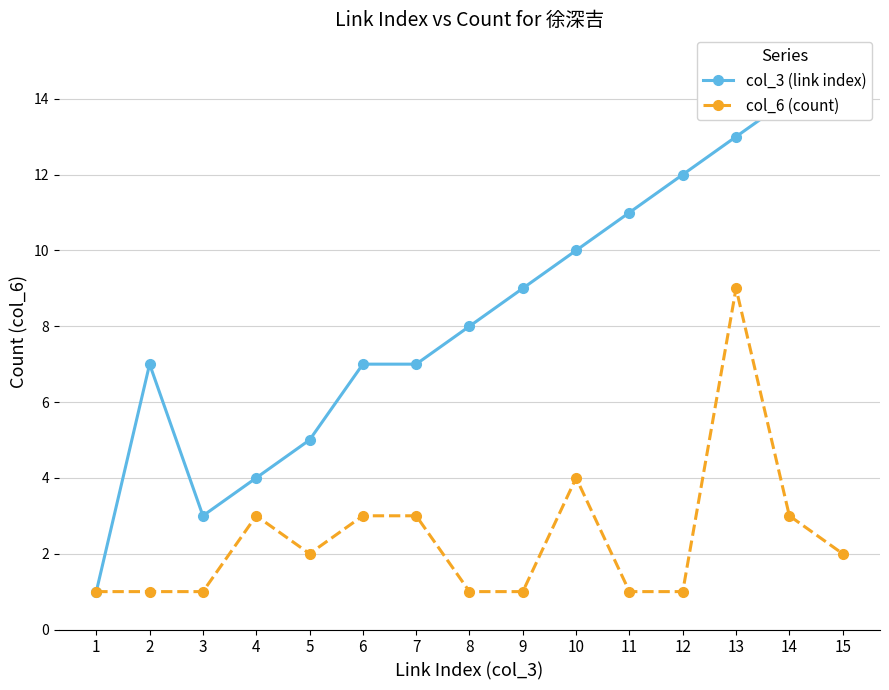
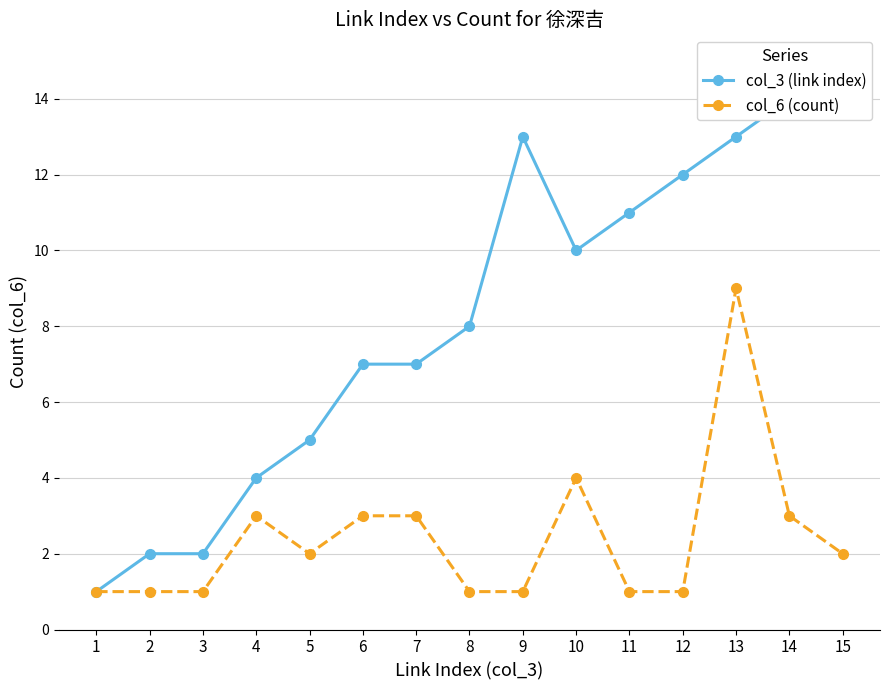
col_3 (link index), 2: 7 -> 2
col_3 (link index), 3: 3 -> 2
col_3 (link index), 9: 9 -> 13
